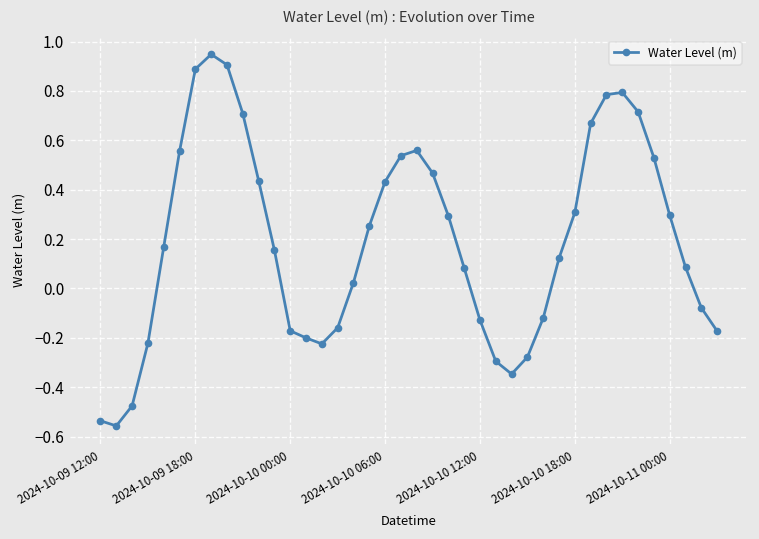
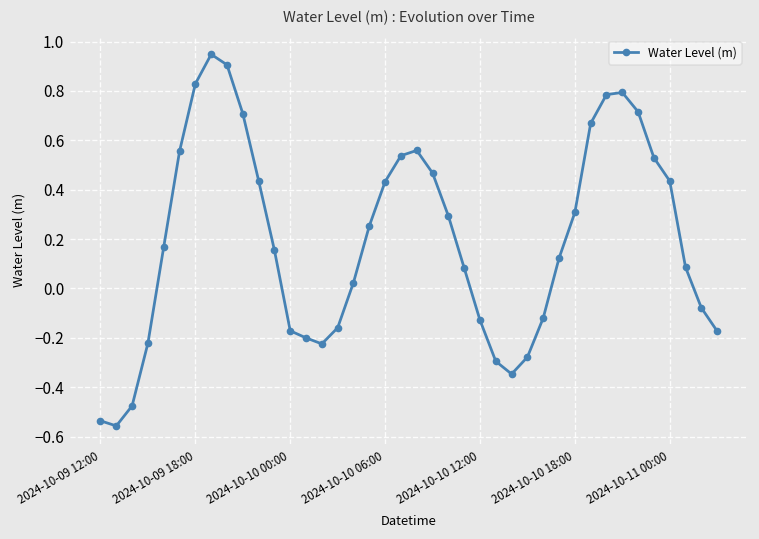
2024-10-09 18:00: 0.89 -> 0.83
2024-10-11 00:00: 0.30 -> 0.44
